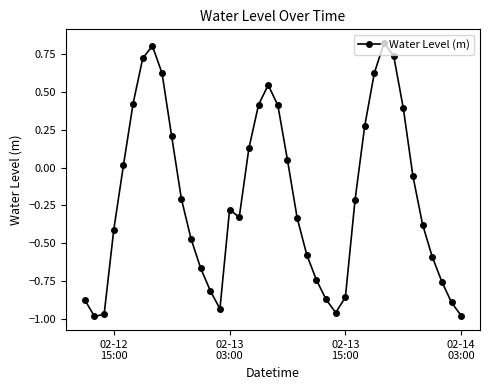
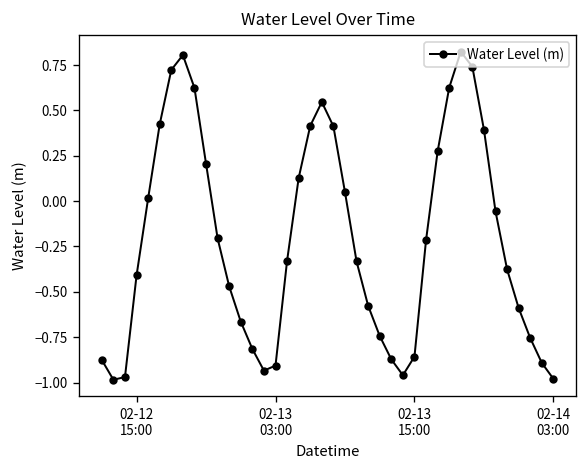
02-13 03:00: -0.28 -> -0.91
